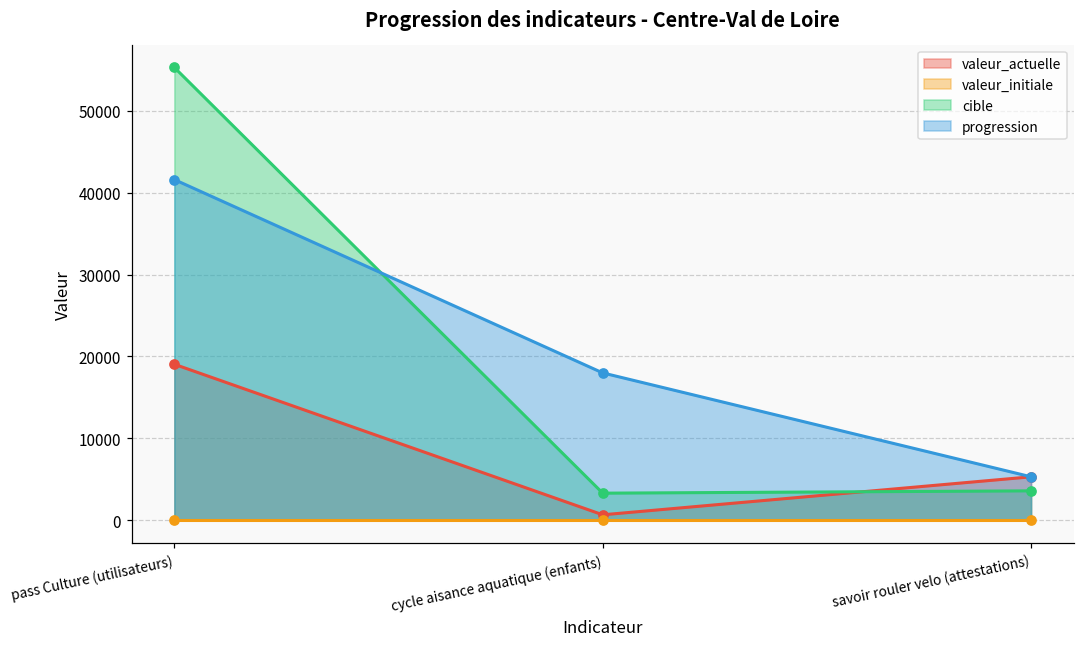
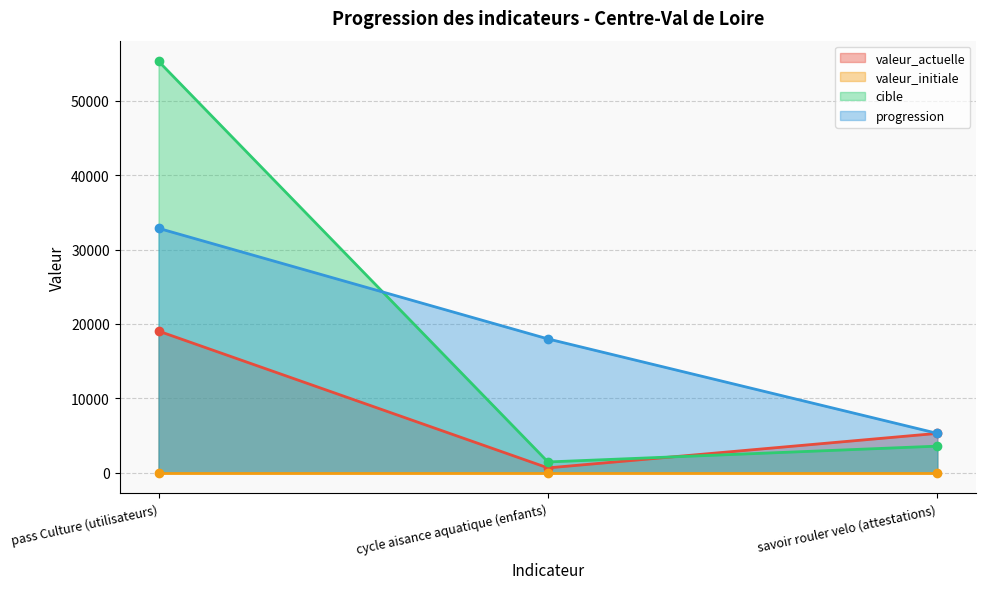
progression, pass Culture (utilisateurs): 42000 -> 33000
cible, cycle aisance aquatique (enfants): 3000 -> 1000
